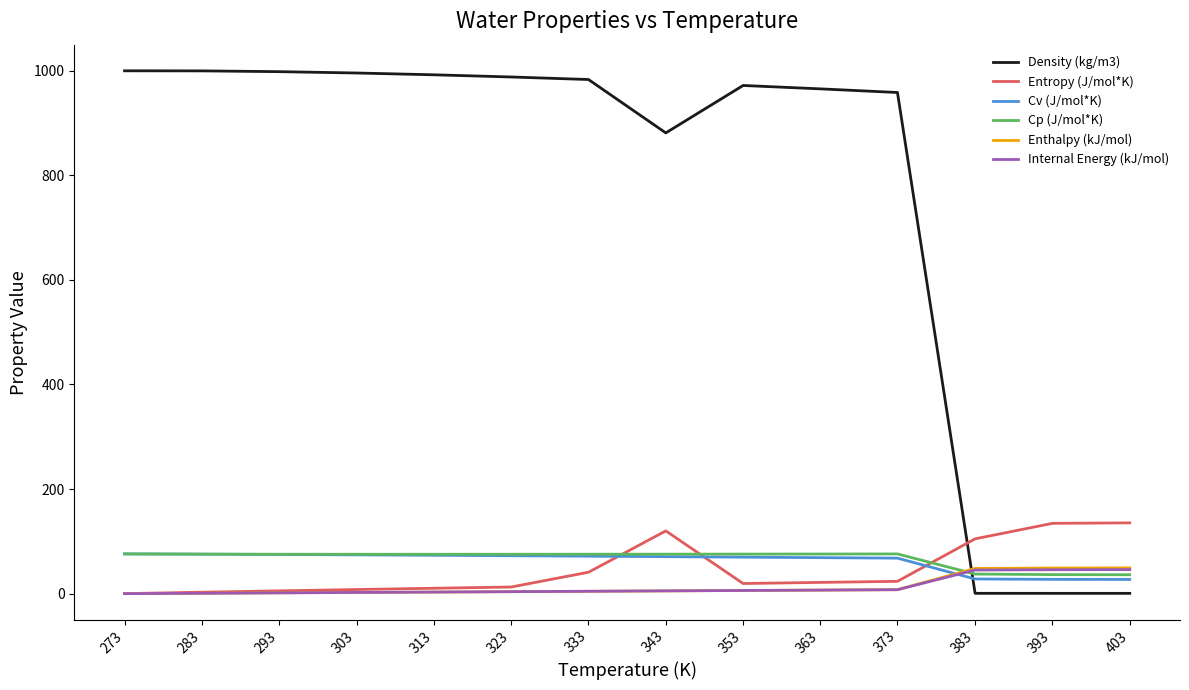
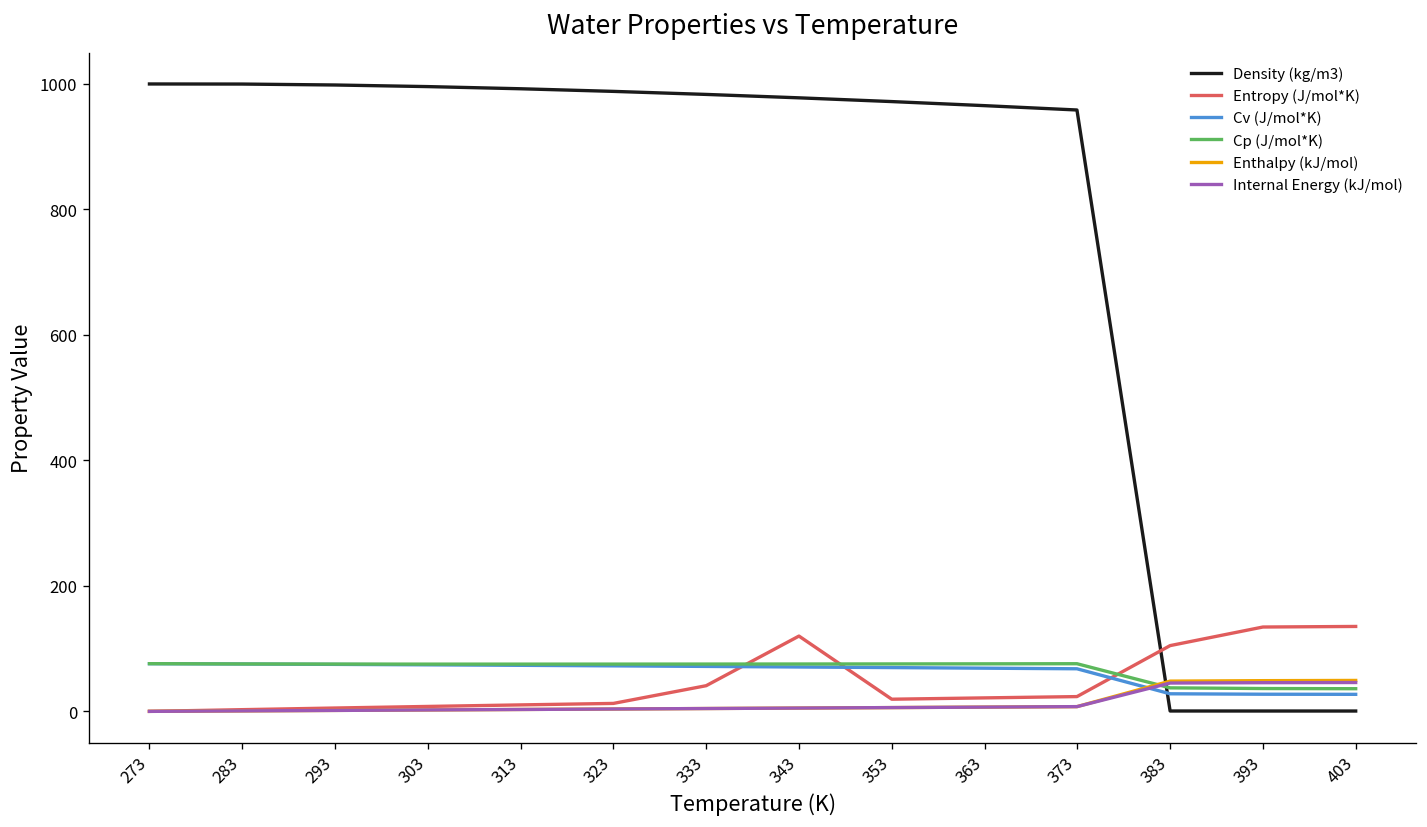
Density (kg/m3), 343: 880 -> 980
